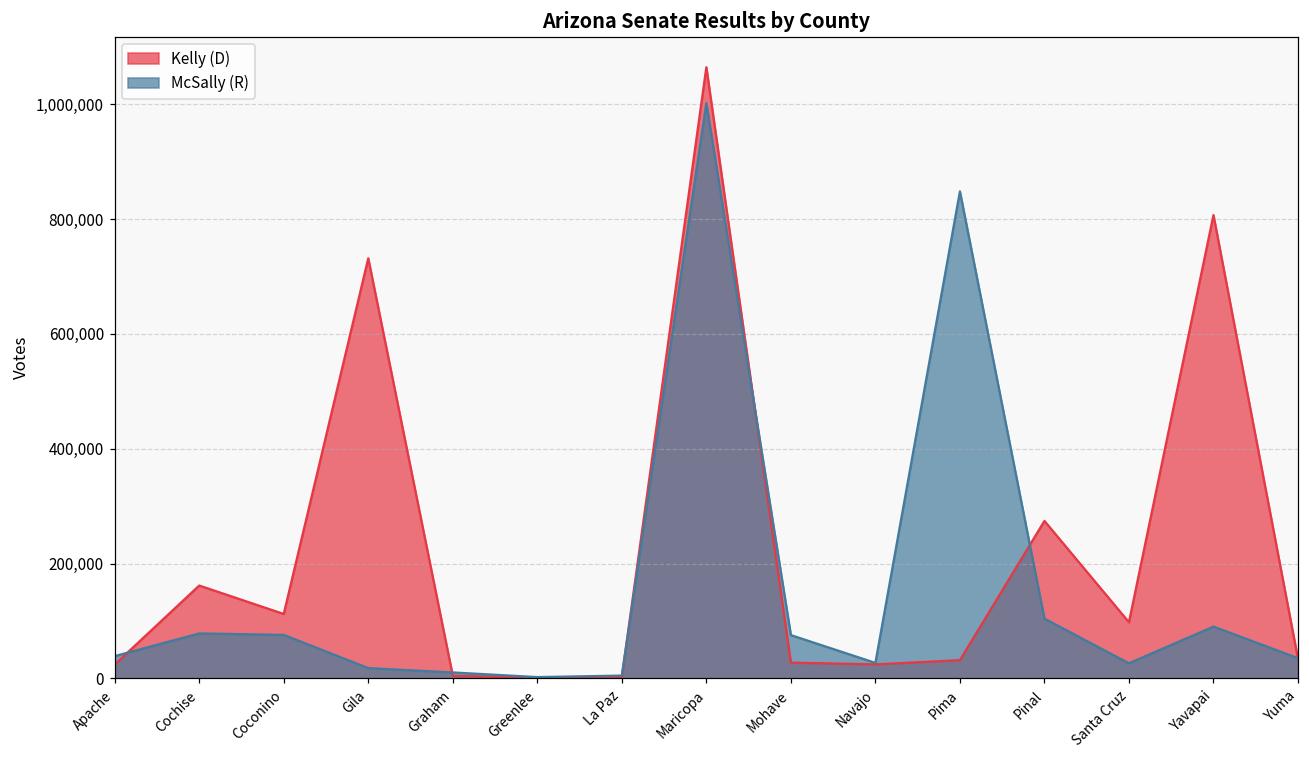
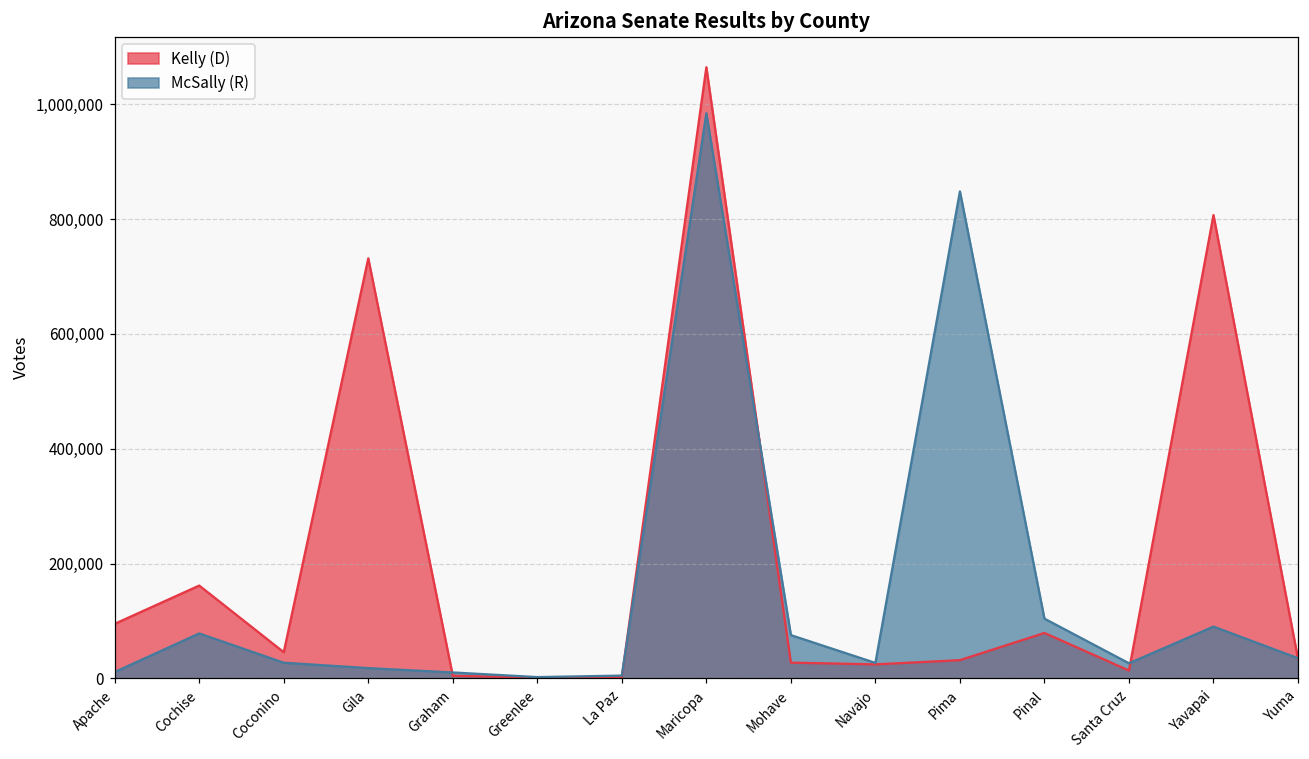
Kelly (D), Apache: 20,000 -> 100,000
McSally (R), Apache: 40,000 -> 10,000
Kelly (D), Coconino: 110,000 -> 50,000
McSally (R), Coconino: 80,000 -> 30,000
McSally (R), Maricopa: 1,000,000 -> 980,000
Kelly (D), Pinal: 270,000 -> 80,000
Kelly (D), Santa Cruz: 100,000 -> 10,000
